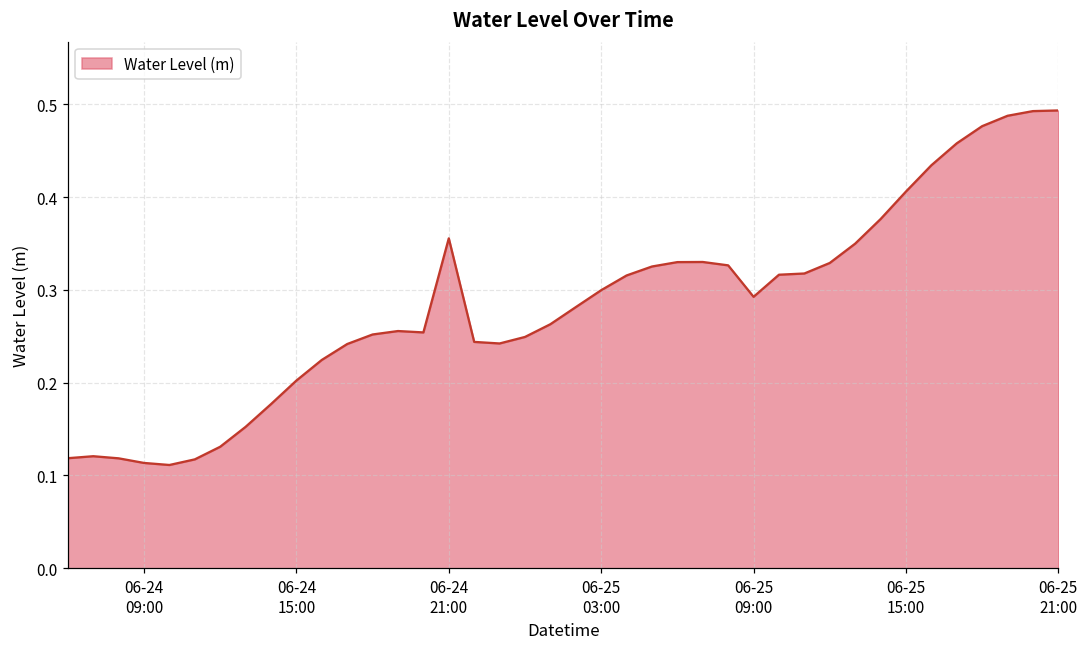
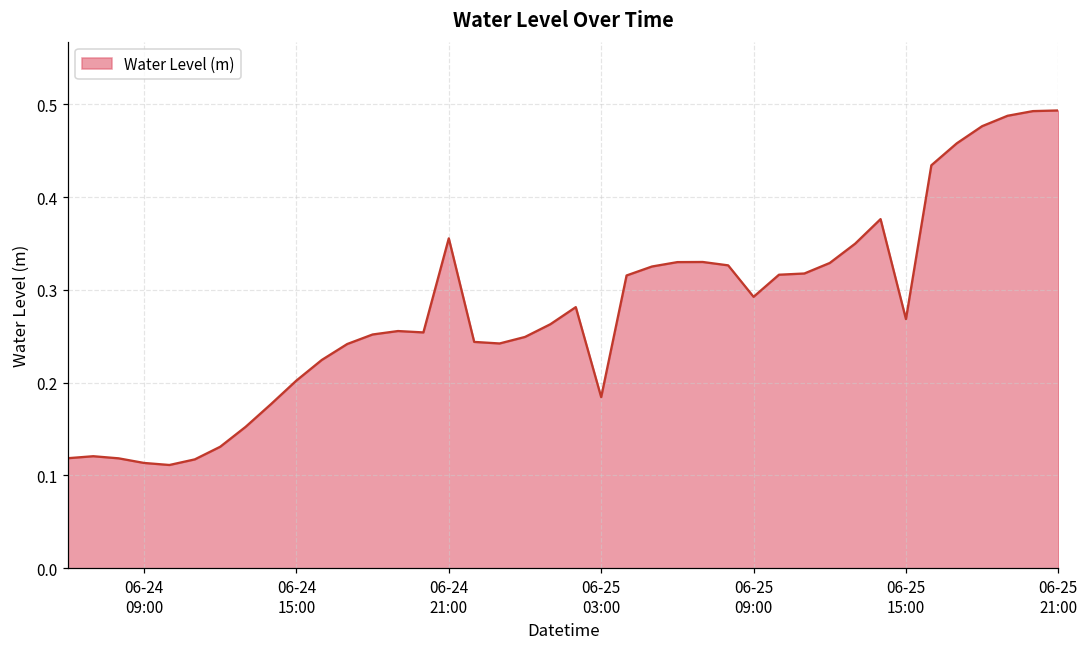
06-25 03:00: 0.30 -> 0.18
06-25 15:00: 0.41 -> 0.27
